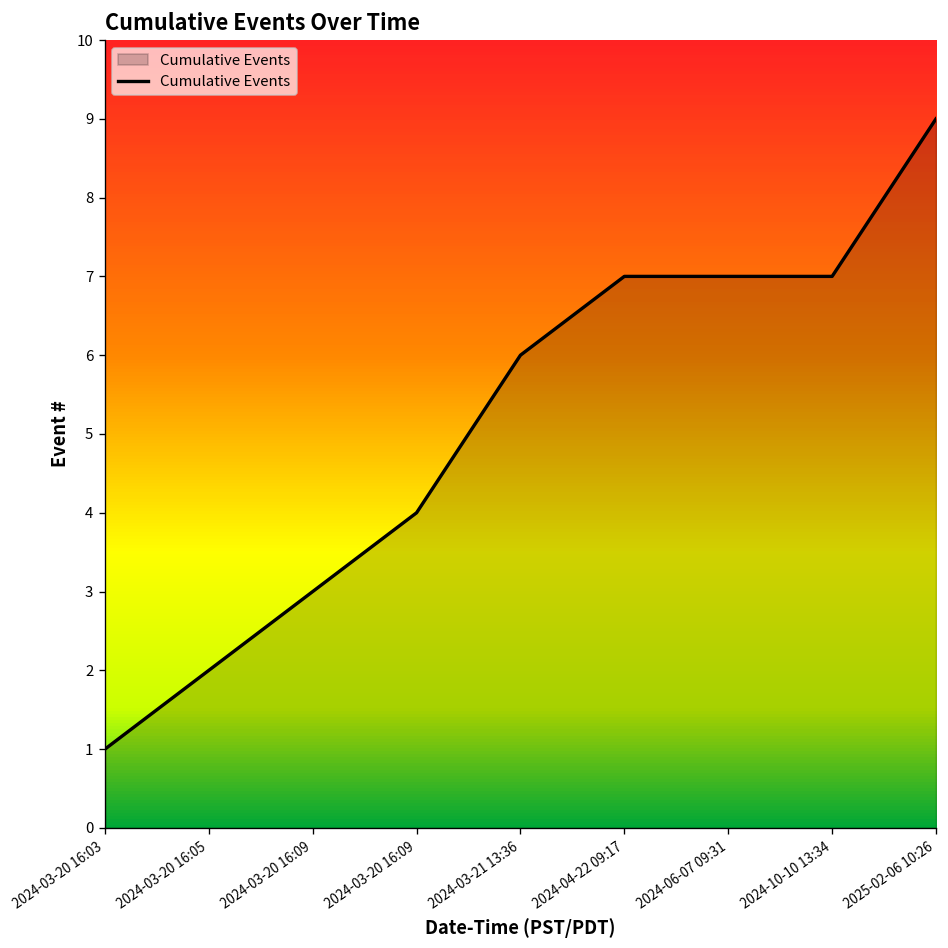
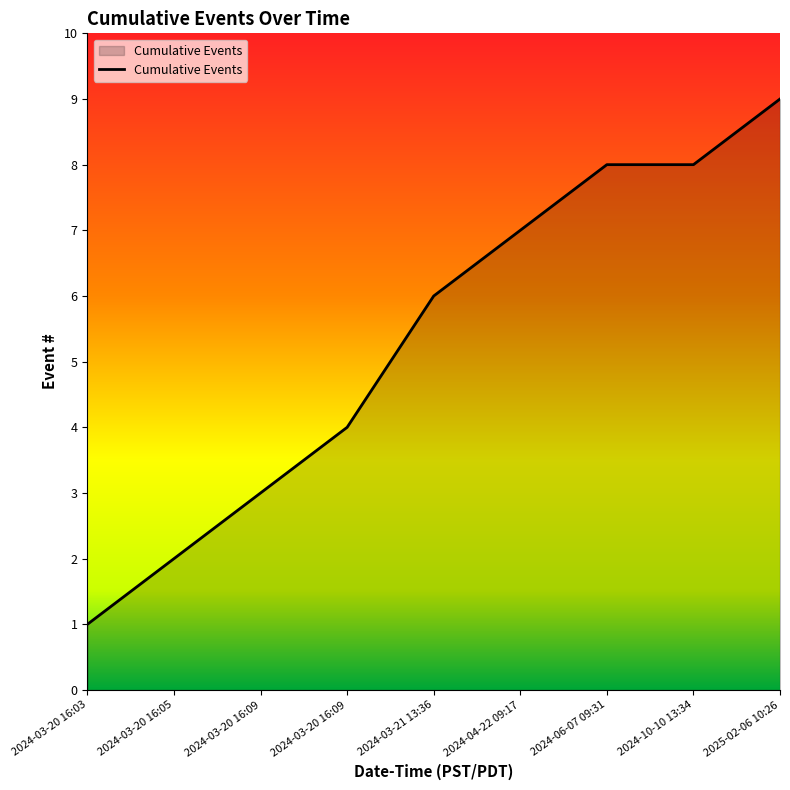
2024-06-07 09:31: 7 -> 8
2024-10-10 13:34: 7 -> 8
